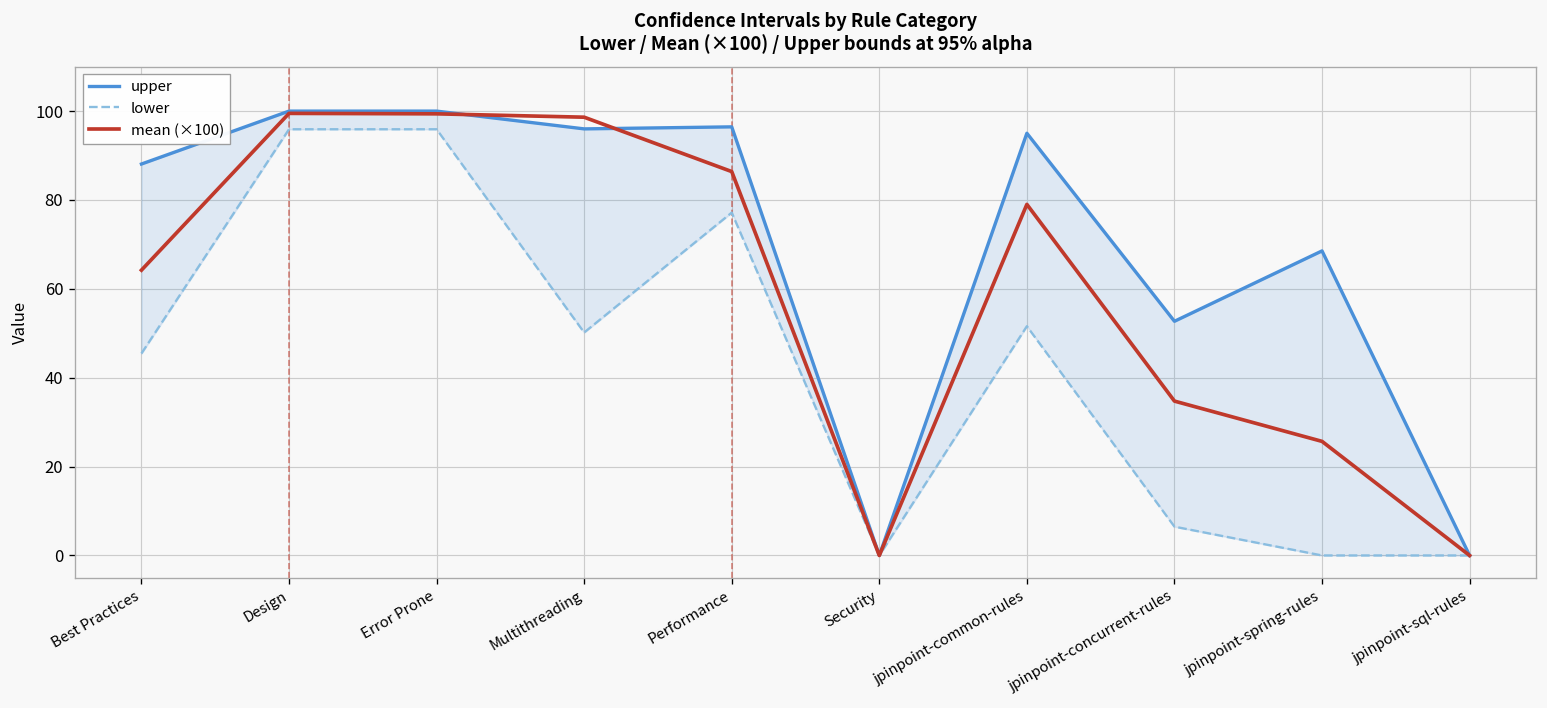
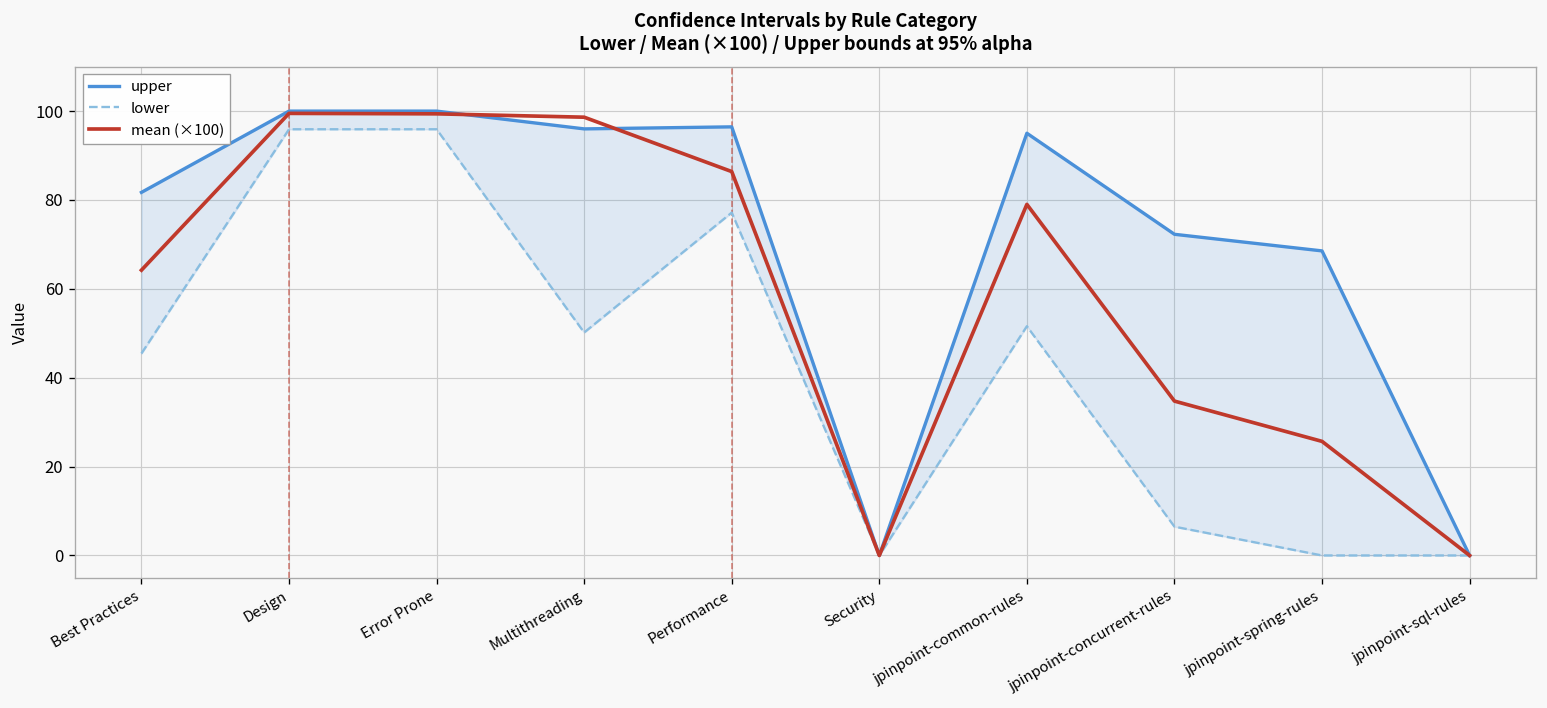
upper, Best Practices: 88 -> 82
upper, jpinpoint-concurrent-rules: 53 -> 72
